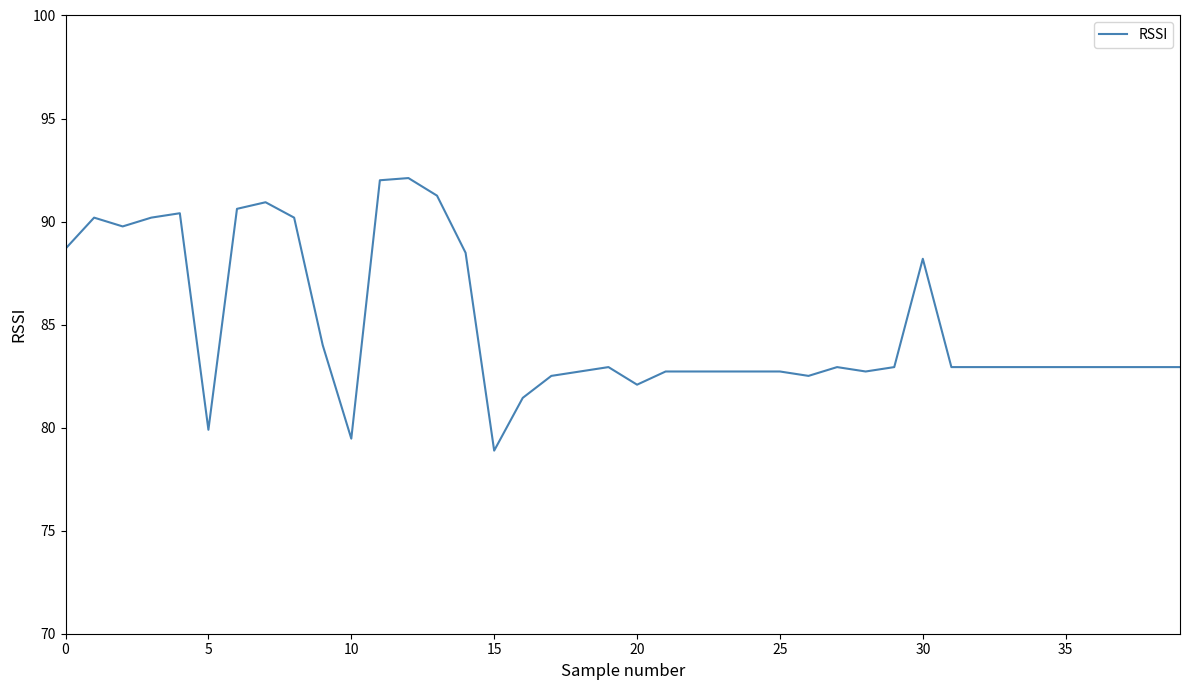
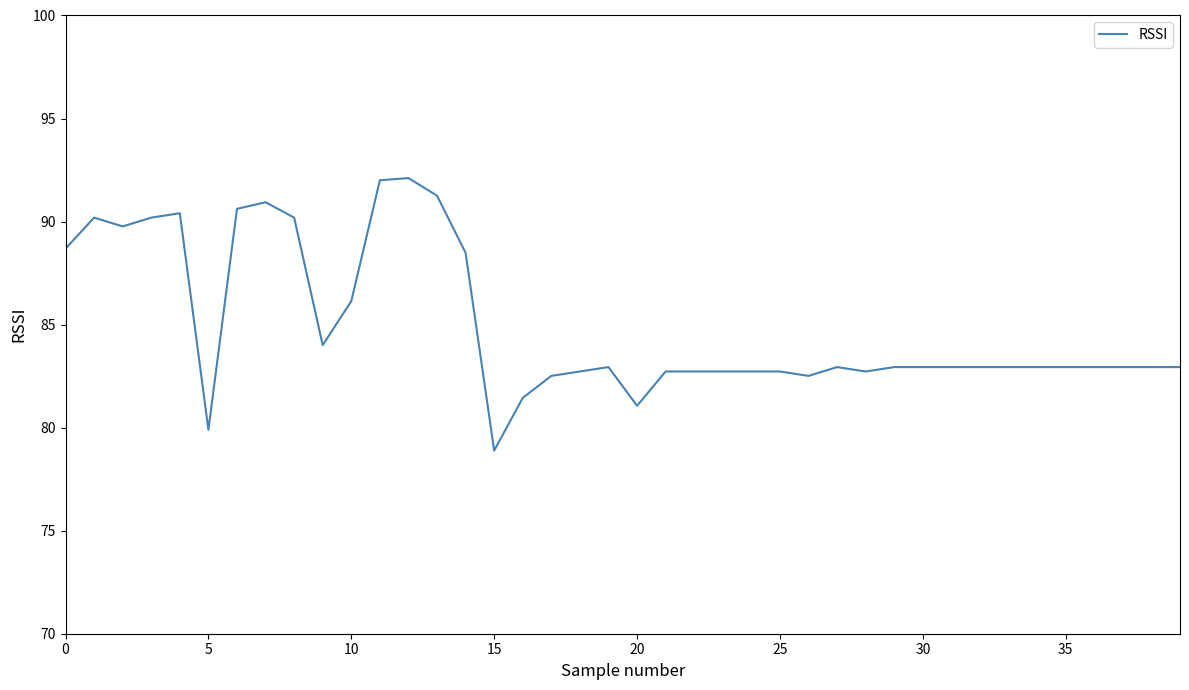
10: 79.5 -> 86.1
20: 82.1 -> 81.1
30: 88.2 -> 82.9
